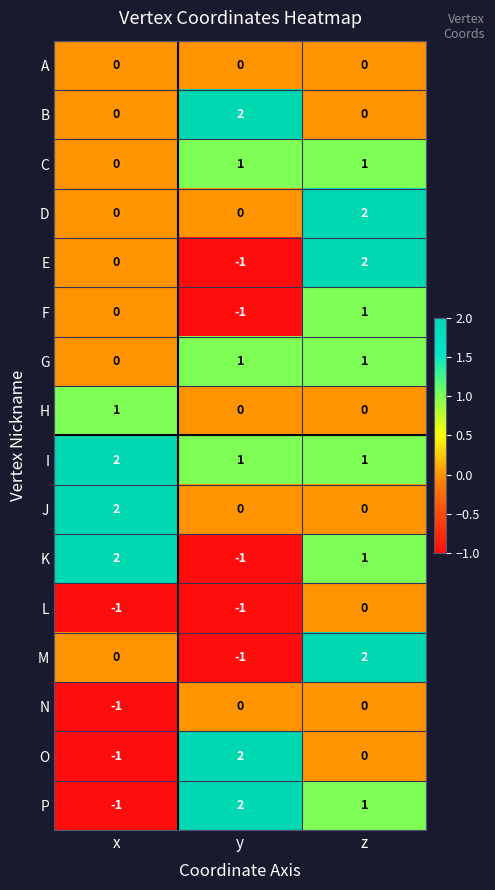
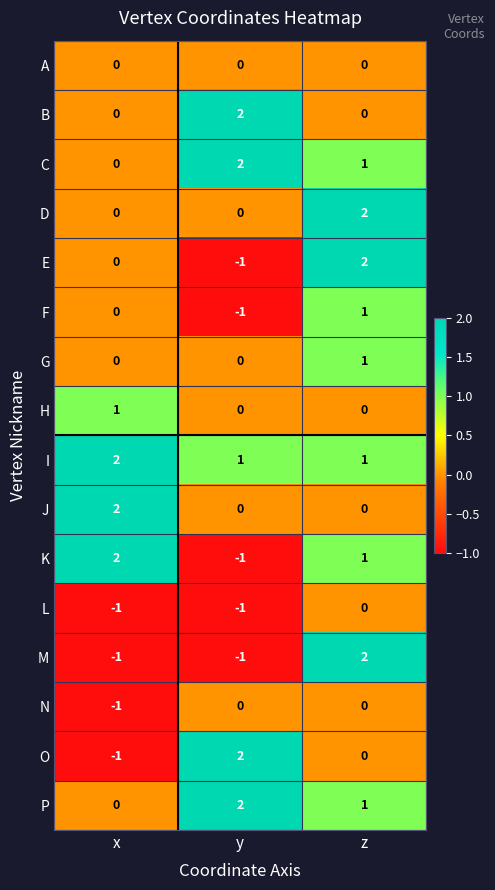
C, y: 1 -> 2
G, y: 1 -> 0
M, x: 0 -> -1
P, x: -1 -> 0
